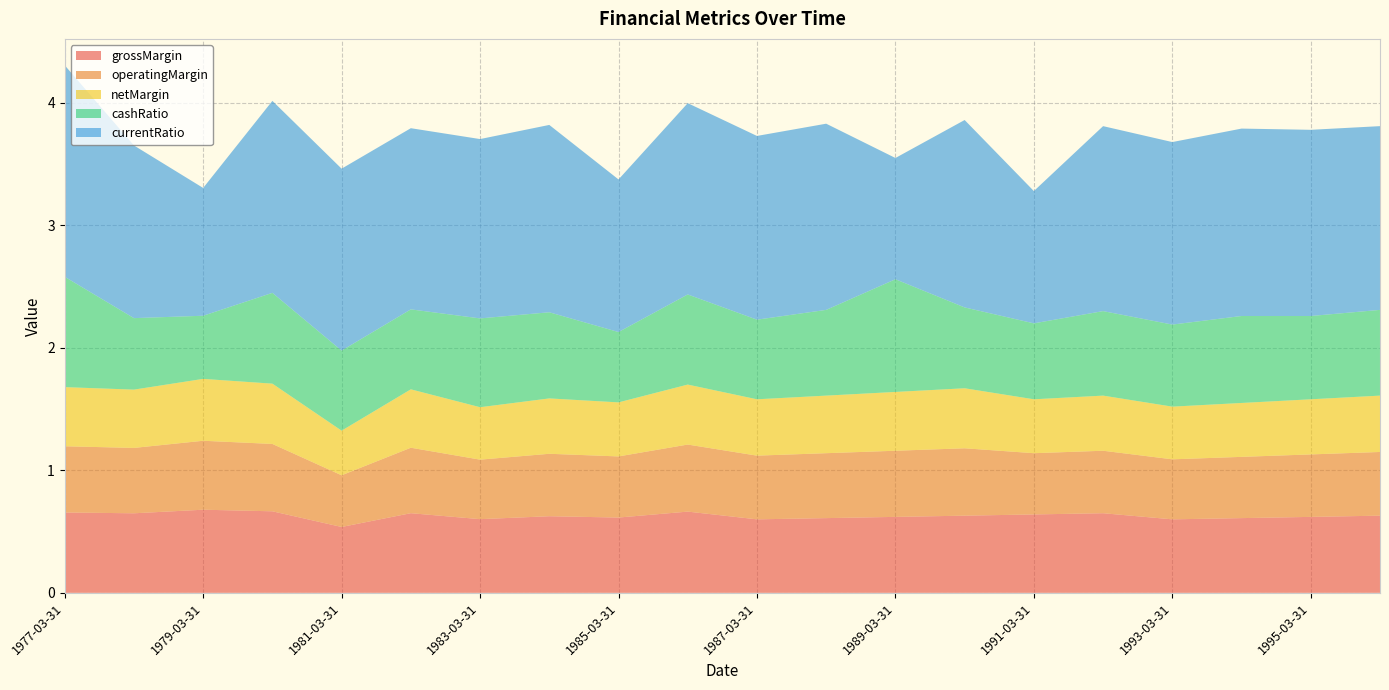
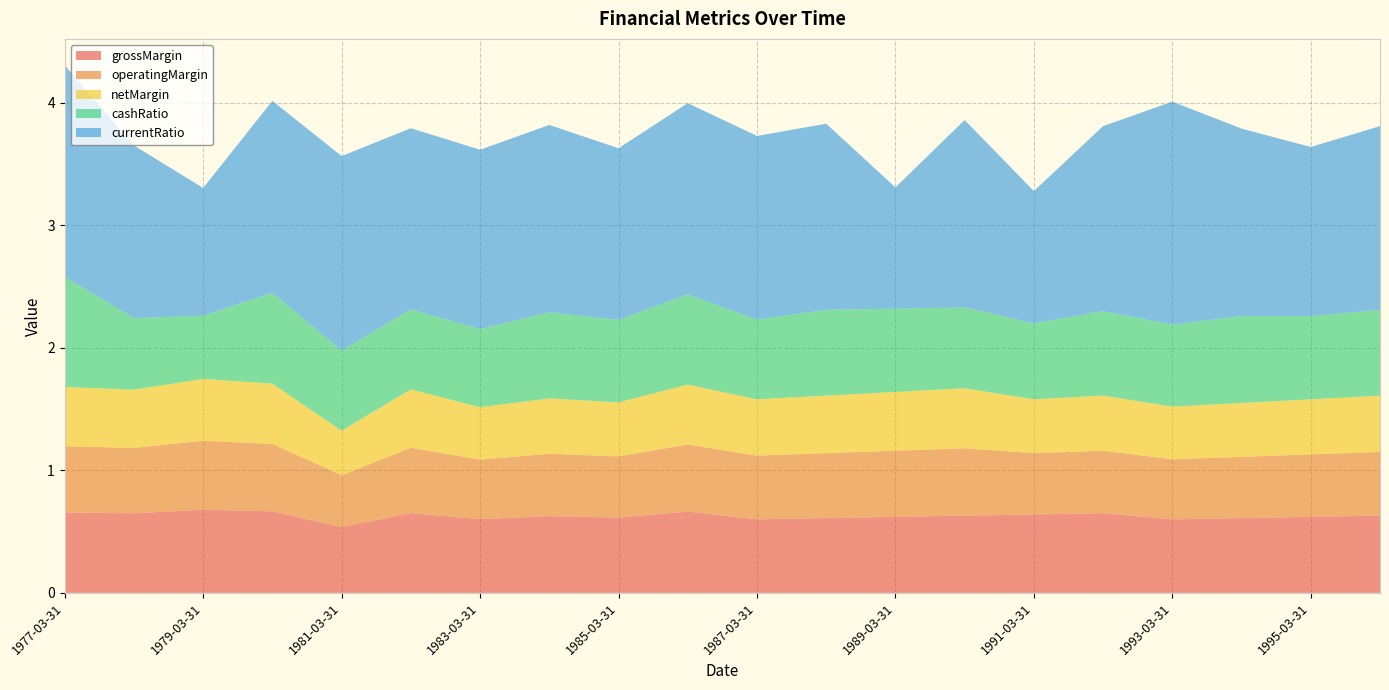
currentRatio, 1981-03-31: 1.49 -> 1.59
cashRatio, 1983-03-31: 0.73 -> 0.64
cashRatio, 1985-03-31: 0.57 -> 0.67
currentRatio, 1985-03-31: 1.25 -> 1.40
cashRatio, 1989-03-31: 0.92 -> 0.68
currentRatio, 1993-03-31: 1.49 -> 1.82
currentRatio, 1995-03-31: 1.52 -> 1.38
